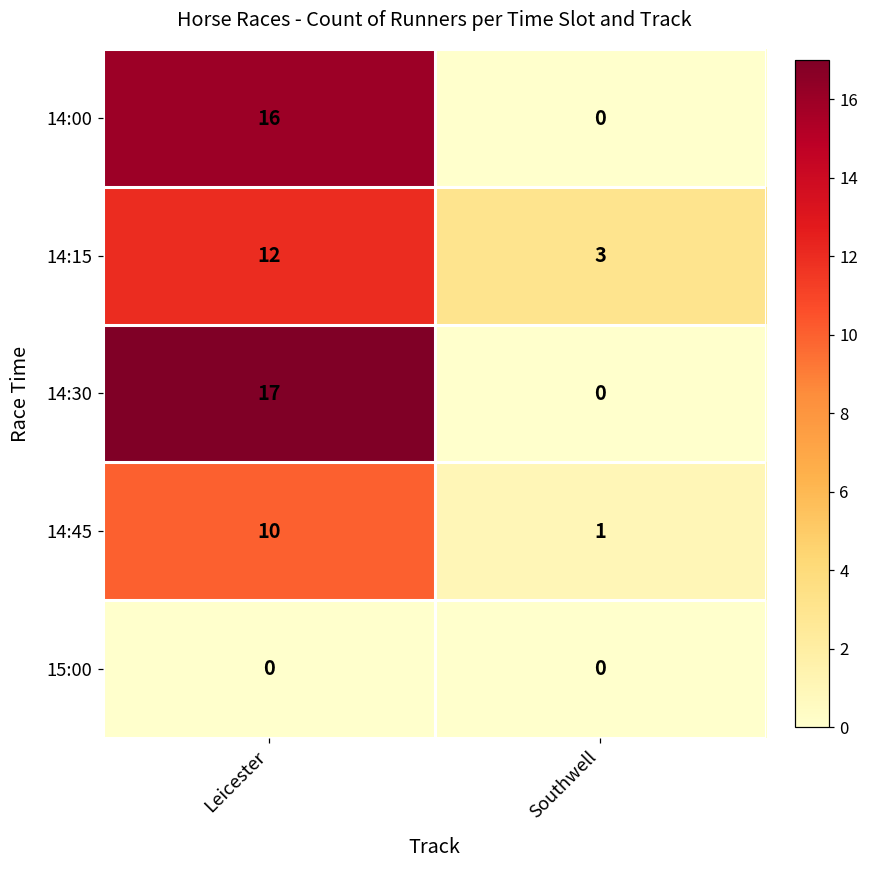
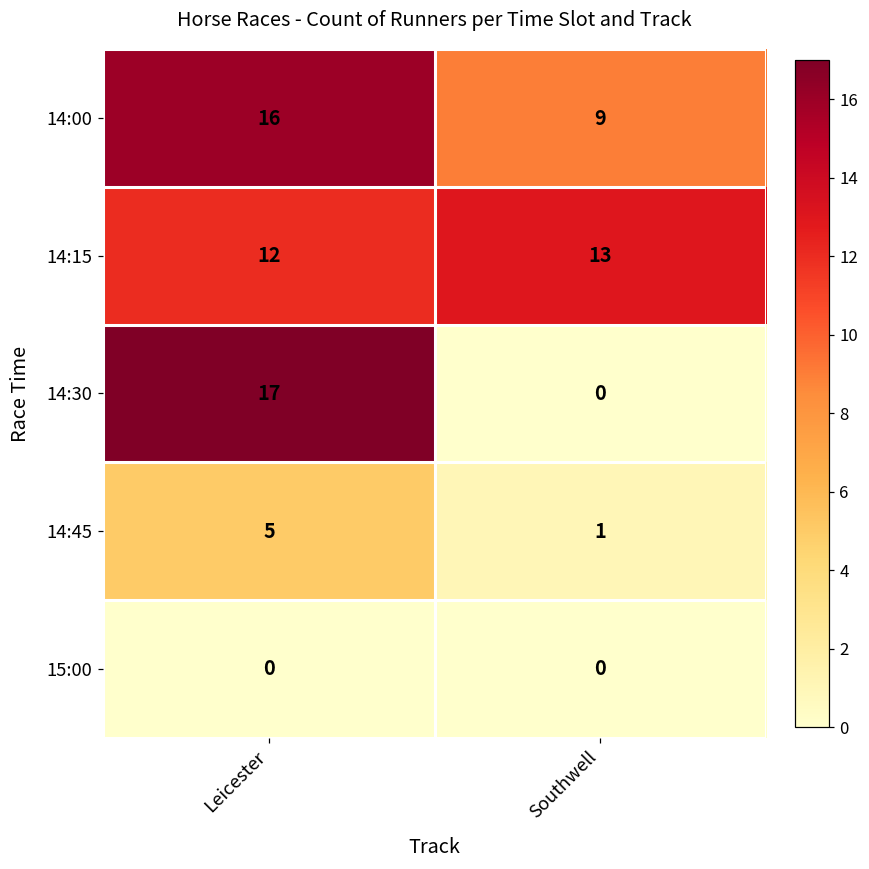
14:00, Southwell: 0 -> 9
14:15, Southwell: 3 -> 13
14:45, Leicester: 10 -> 5
